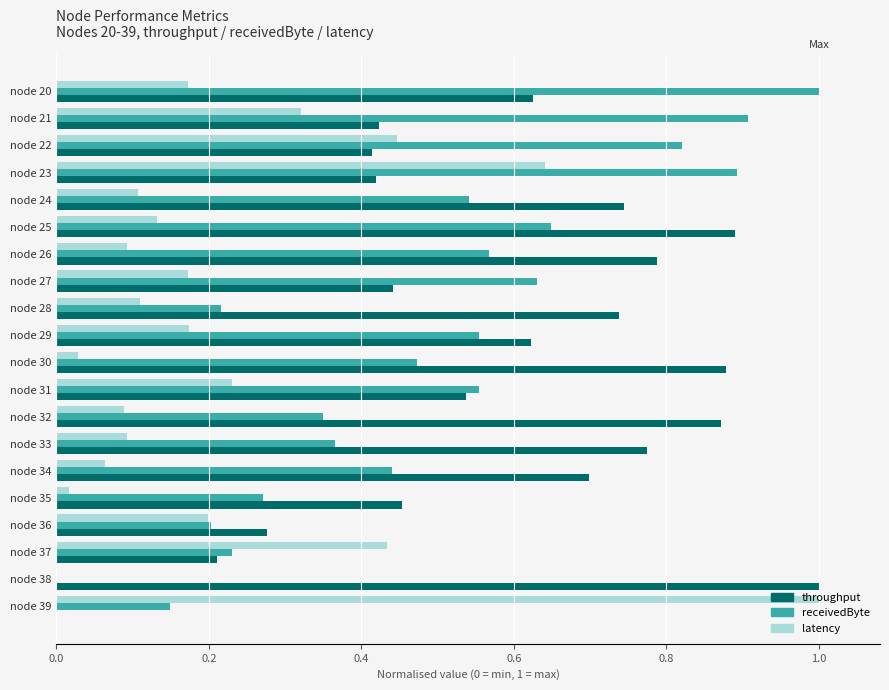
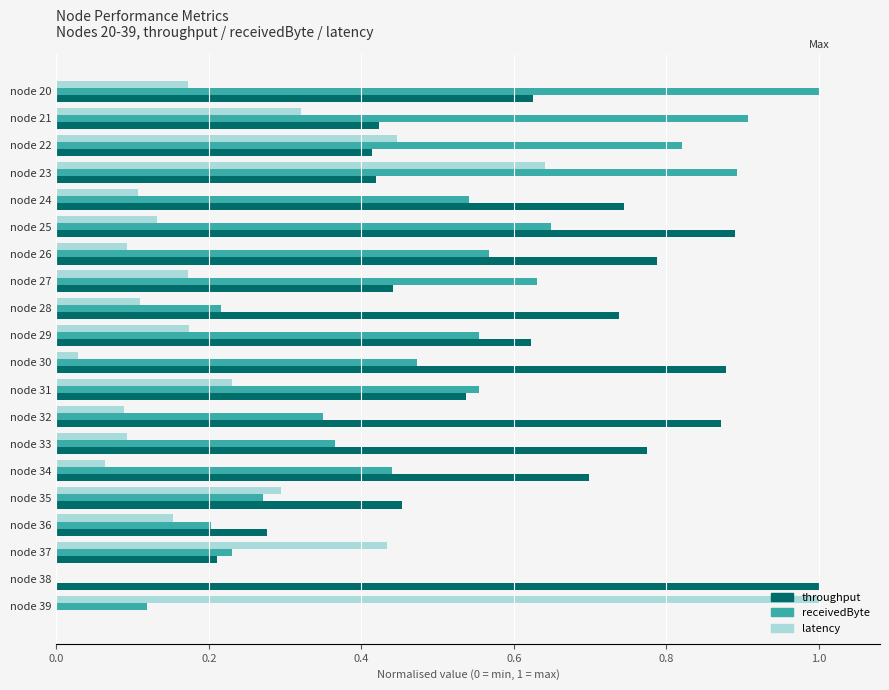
latency, node 35: 0.02 -> 0.29
latency, node 36: 0.20 -> 0.15
receivedByte, node 39: 0.15 -> 0.12
